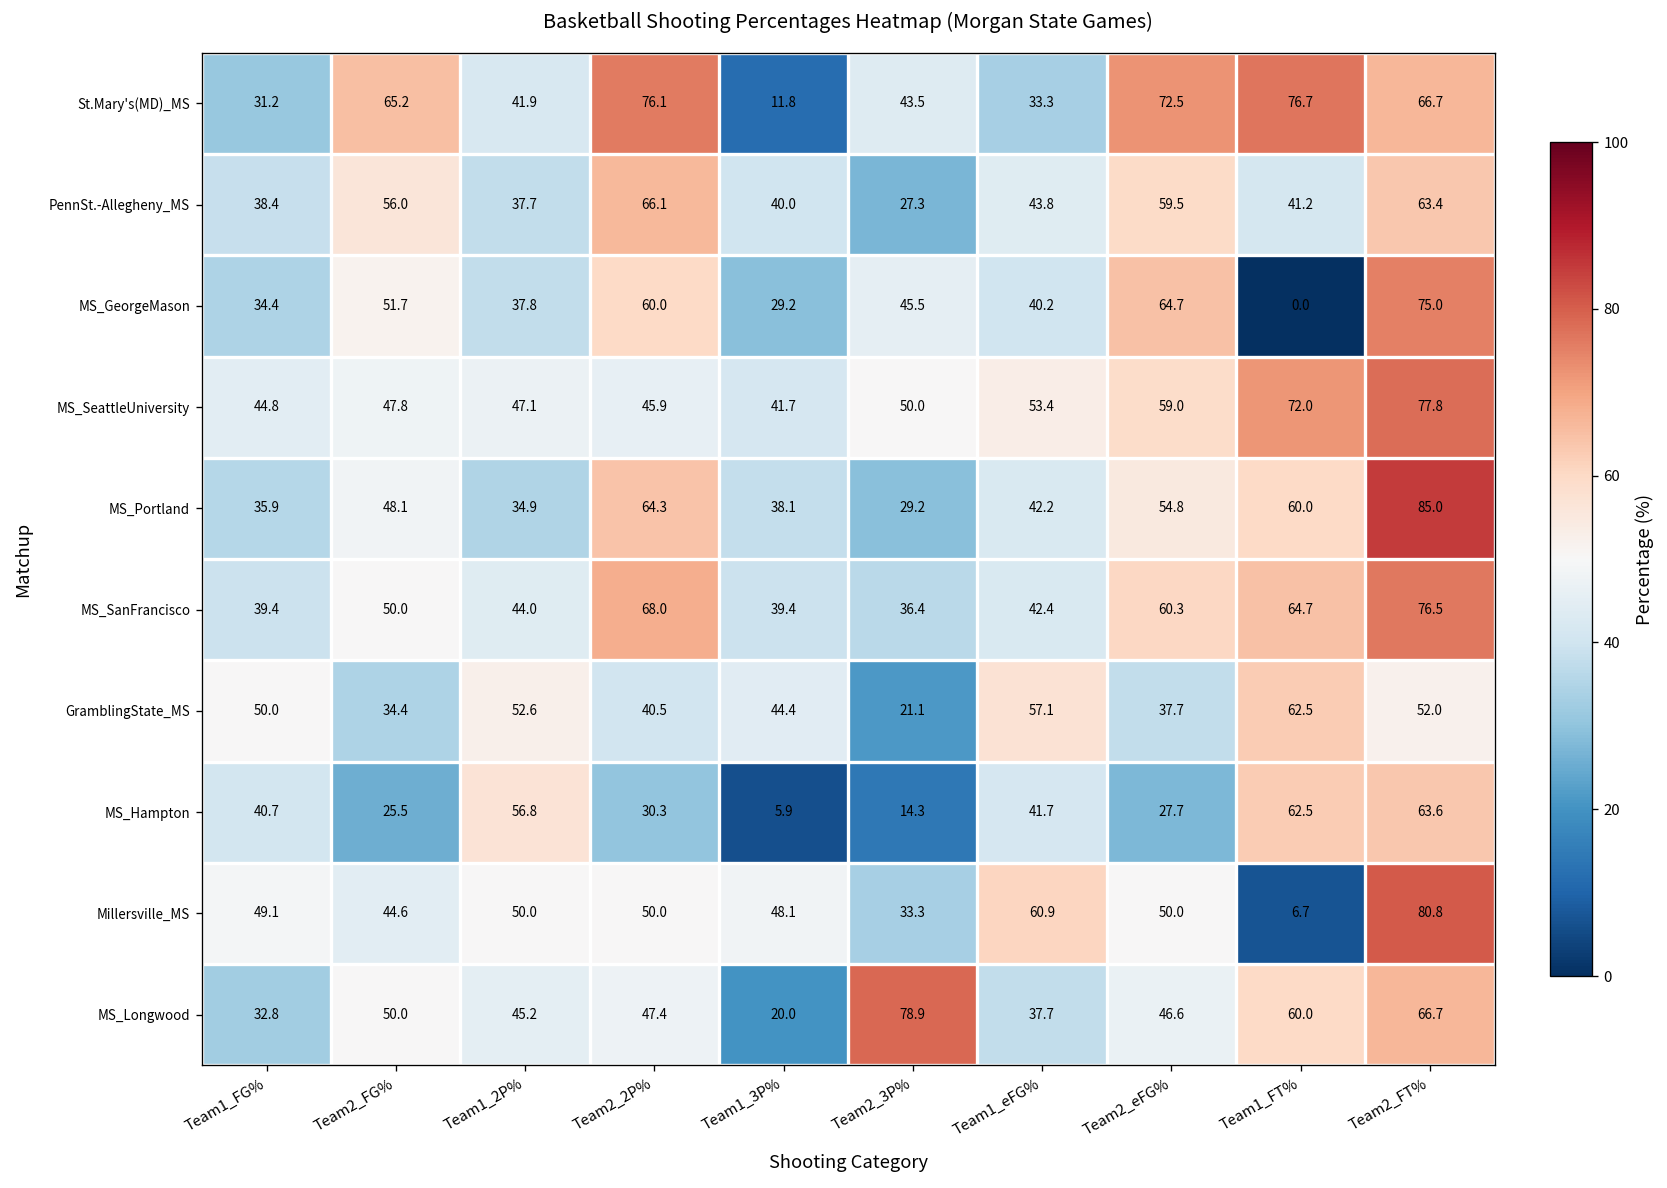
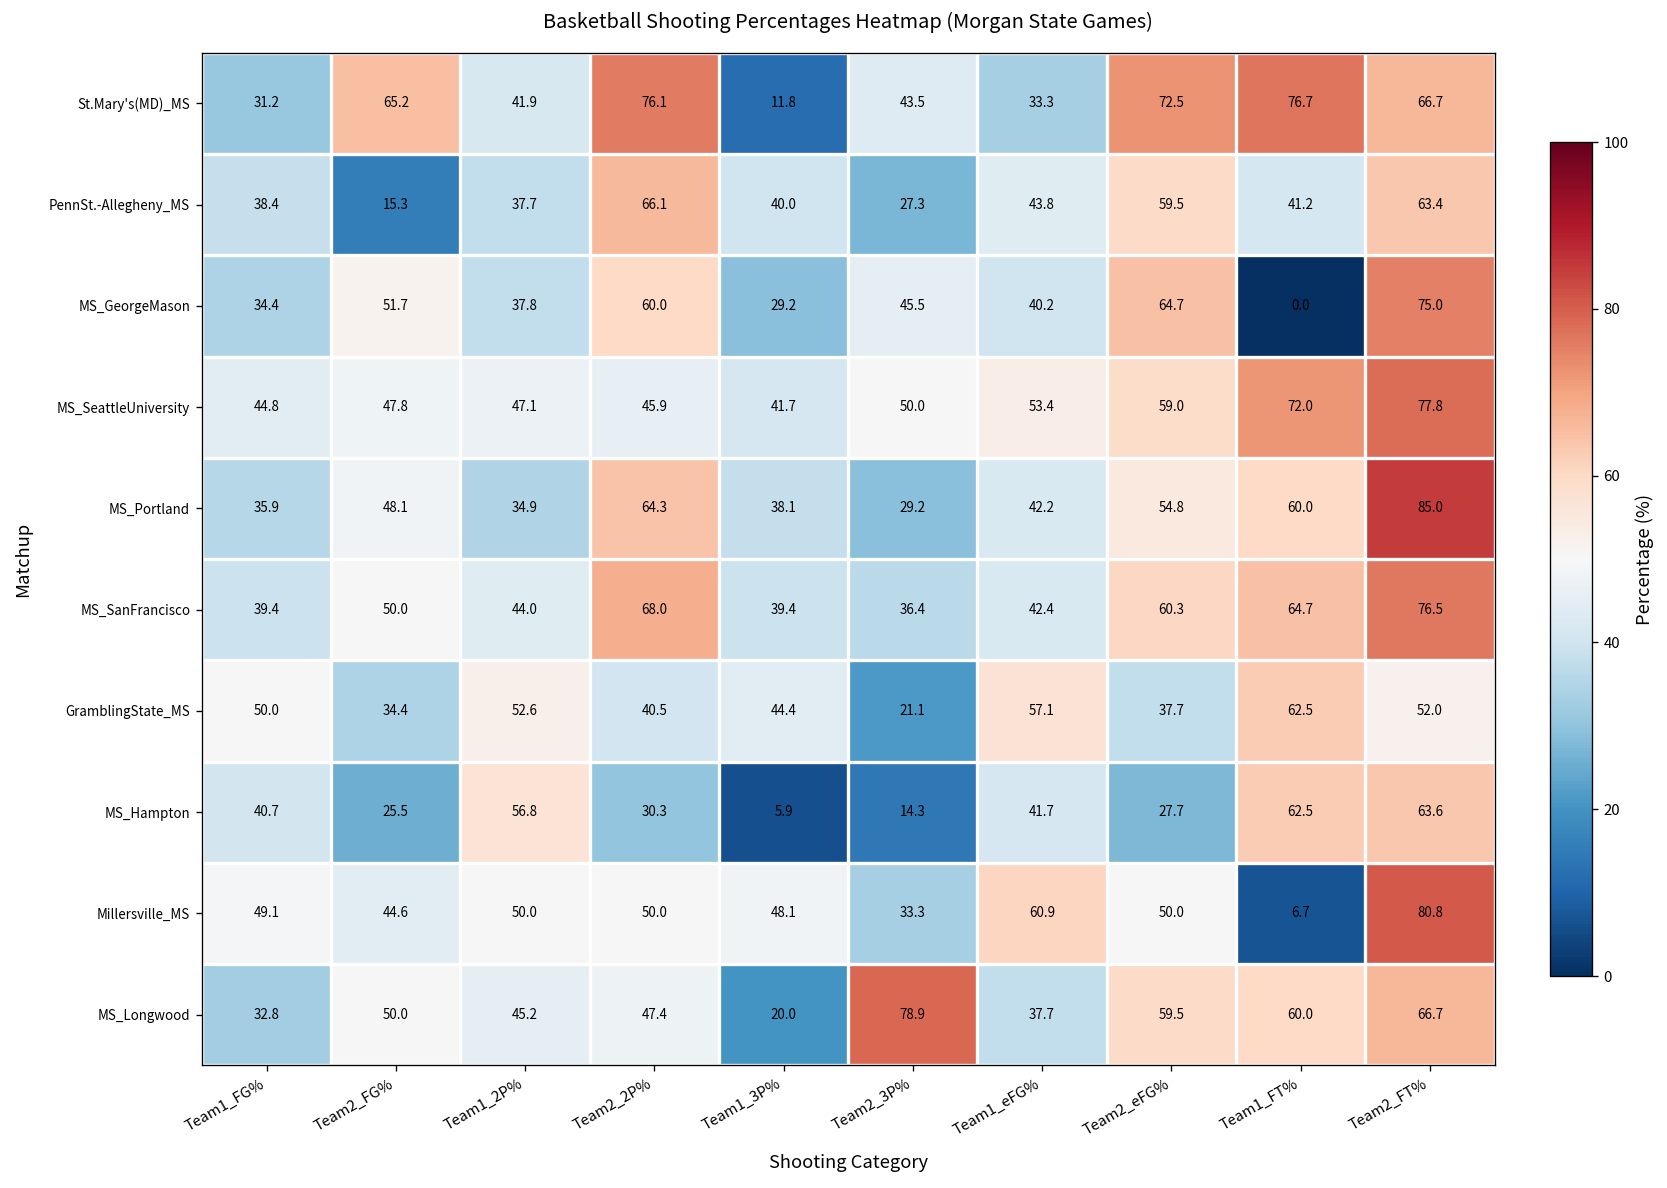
PennSt.-Allegheny_MS, Team2_FG%: 56.0 -> 15.3
MS_Longwood, Team2_eFG%: 46.6 -> 59.5
